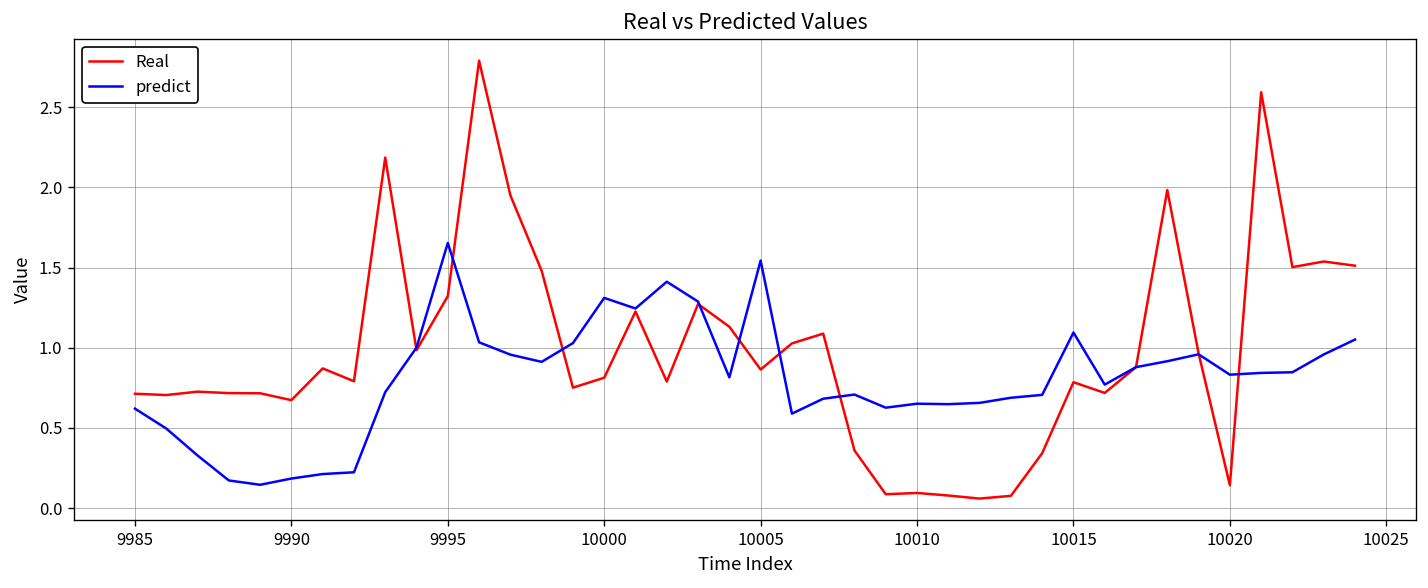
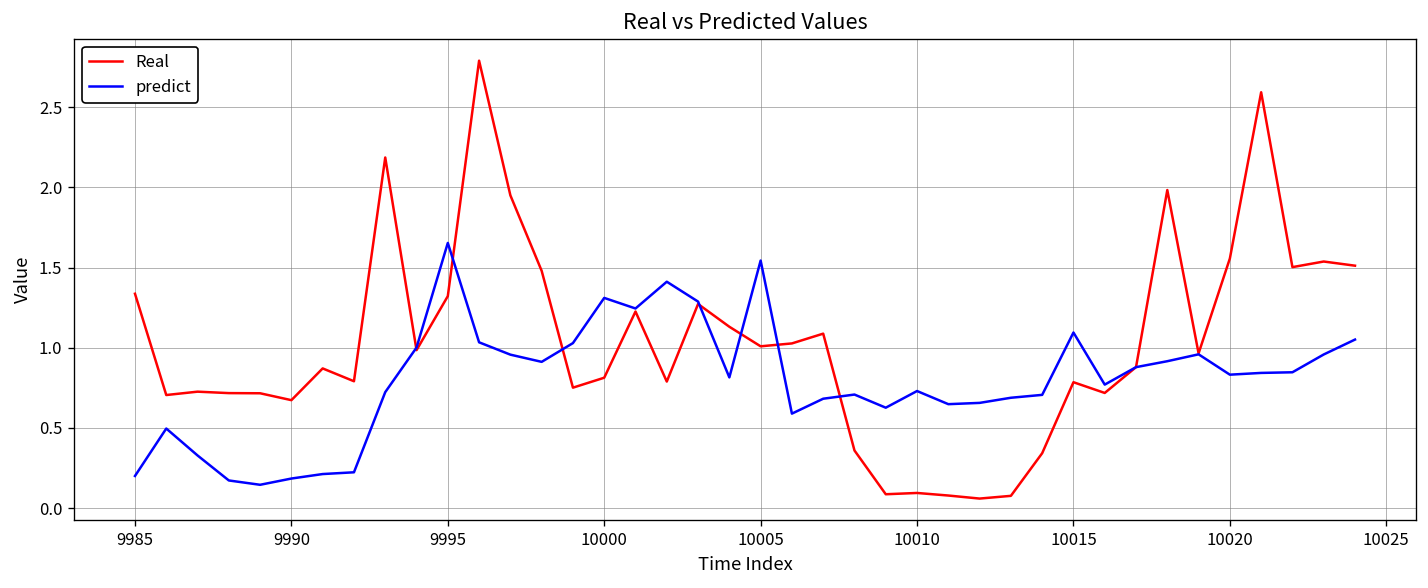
Real, 9985: 0.71 -> 1.34
predict, 9985: 0.62 -> 0.20
Real, 10005: 0.86 -> 1.01
predict, 10010: 0.65 -> 0.73
Real, 10020: 0.14 -> 1.56
